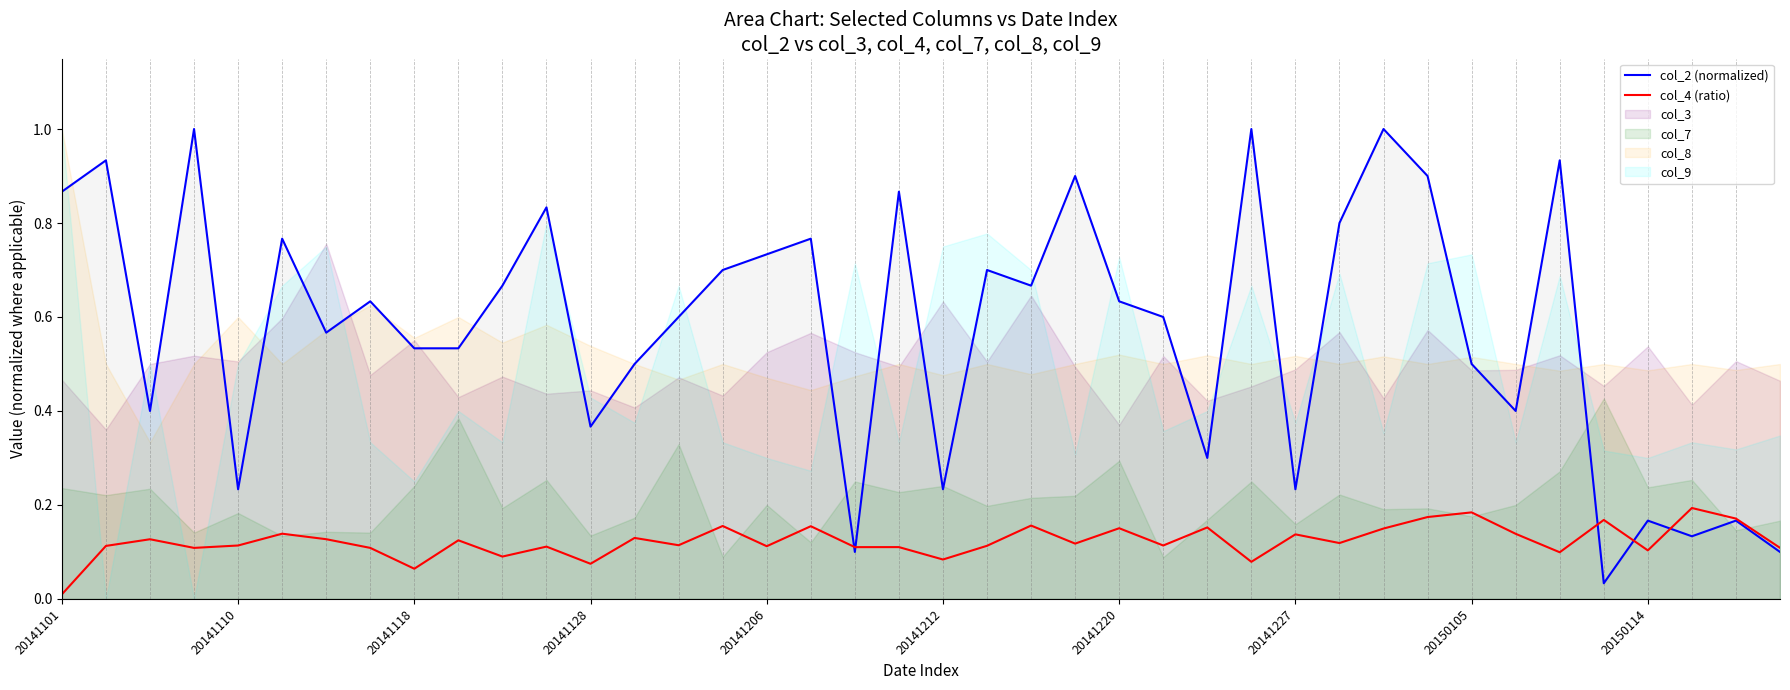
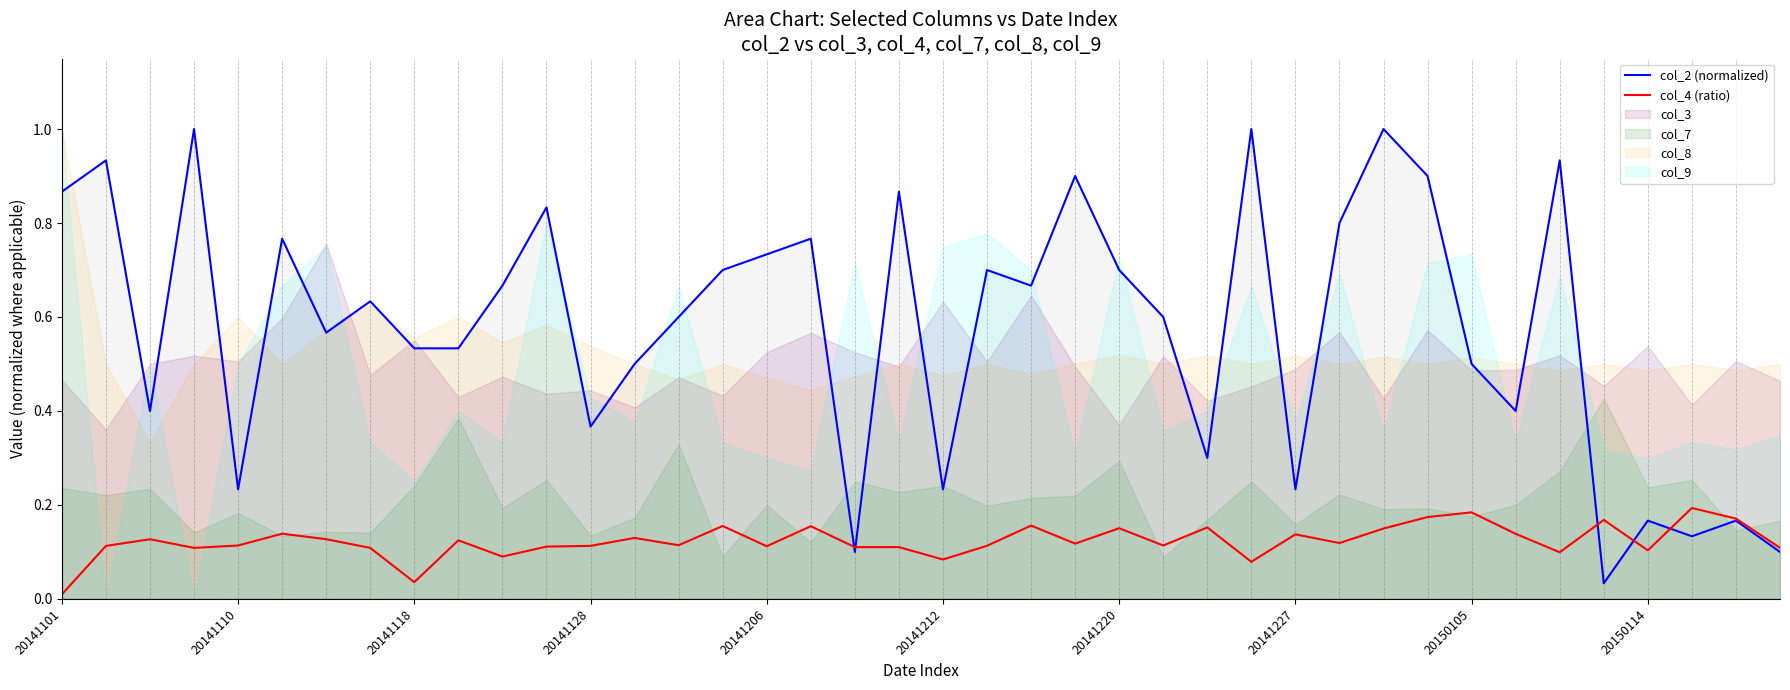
col_4 (ratio), 20141118: 0.06 -> 0.04
col_4 (ratio), 20141128: 0.07 -> 0.11
col_2 (normalized), 20141220: 0.63 -> 0.70
